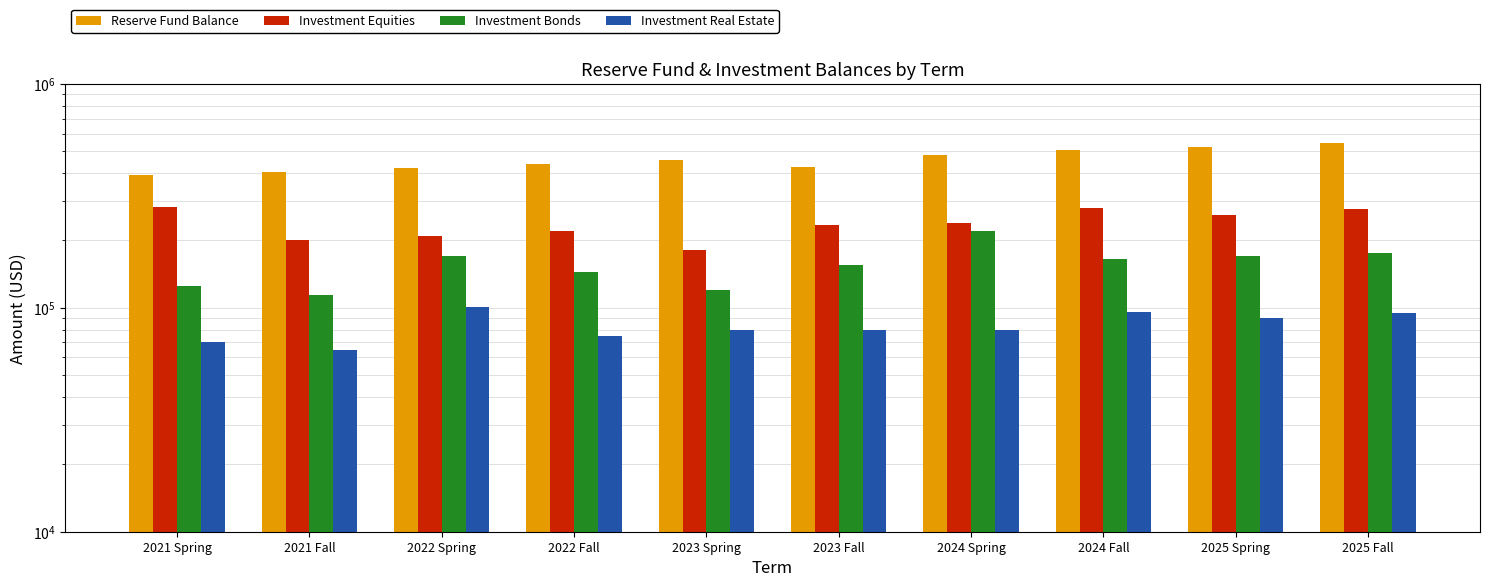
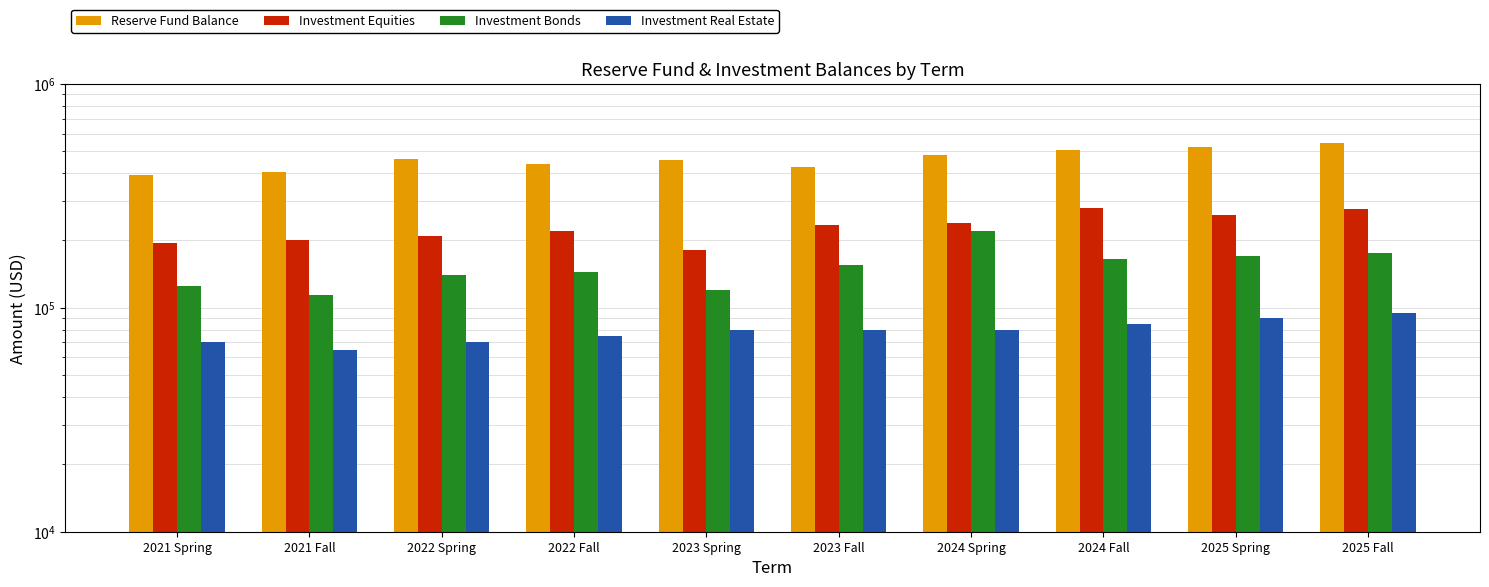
Investment Equities, 2021 Spring: 280000 -> 200000
Reserve Fund Balance, 2022 Spring: 420000 -> 460000
Investment Bonds, 2022 Spring: 170000 -> 140000
Investment Real Estate, 2022 Spring: 100000 -> 70000
Investment Real Estate, 2024 Fall: 96000 -> 85000
